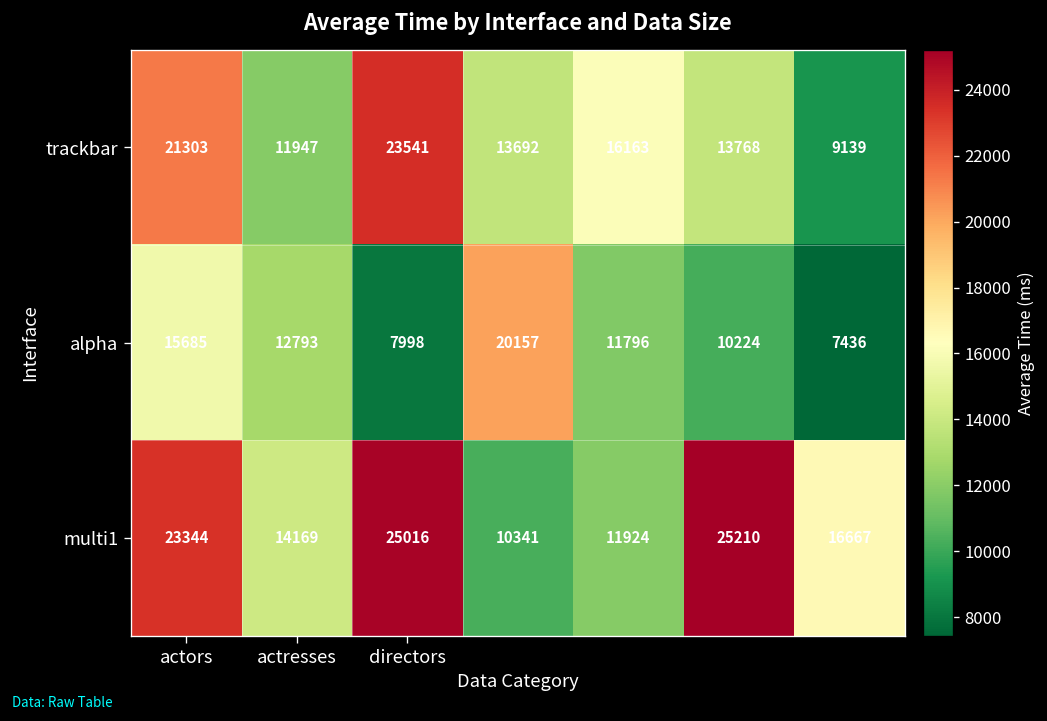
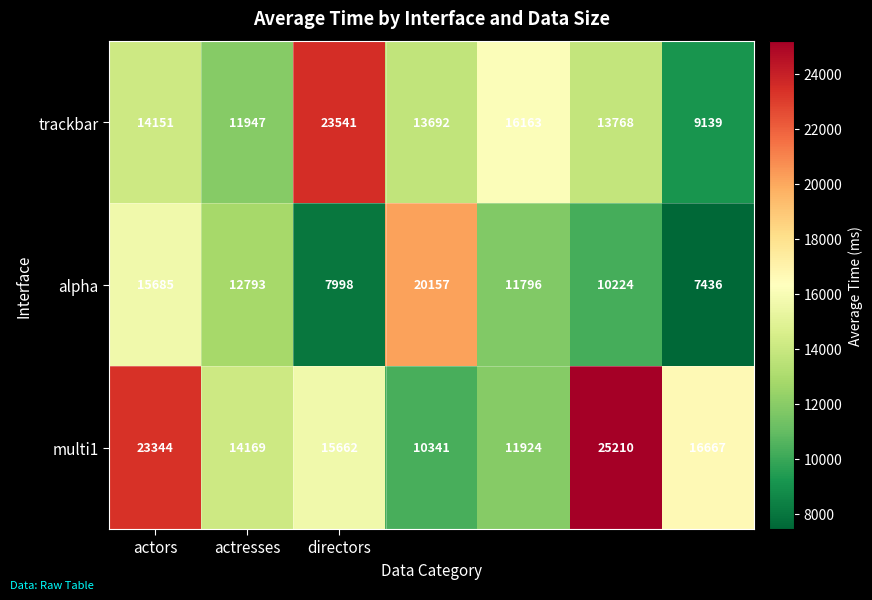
trackbar, actors: 21303 -> 14151
multi1, directors: 25016 -> 15662
